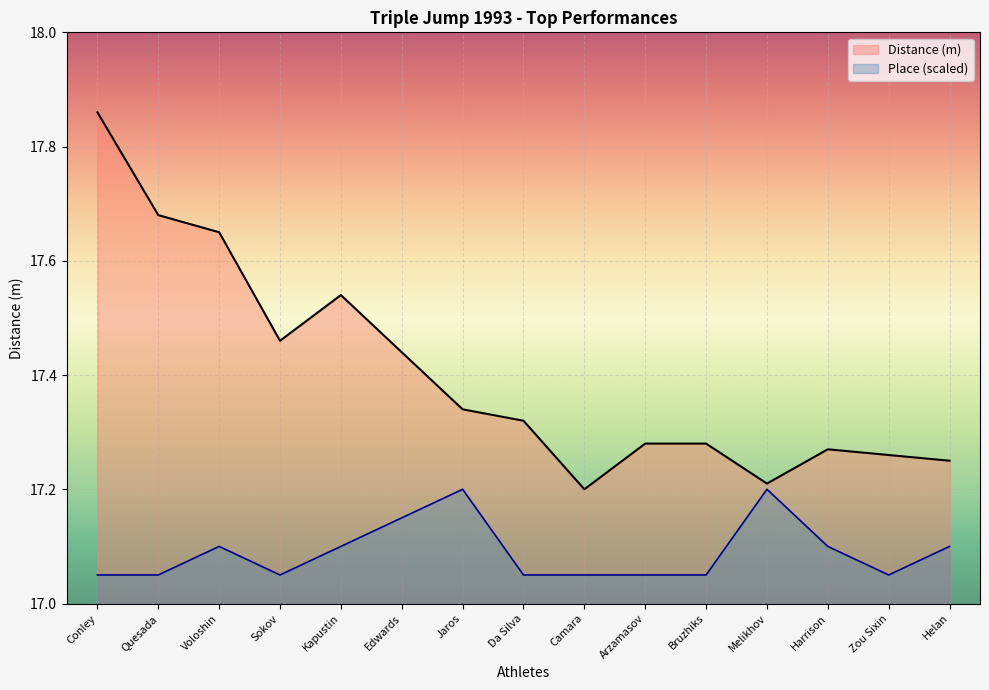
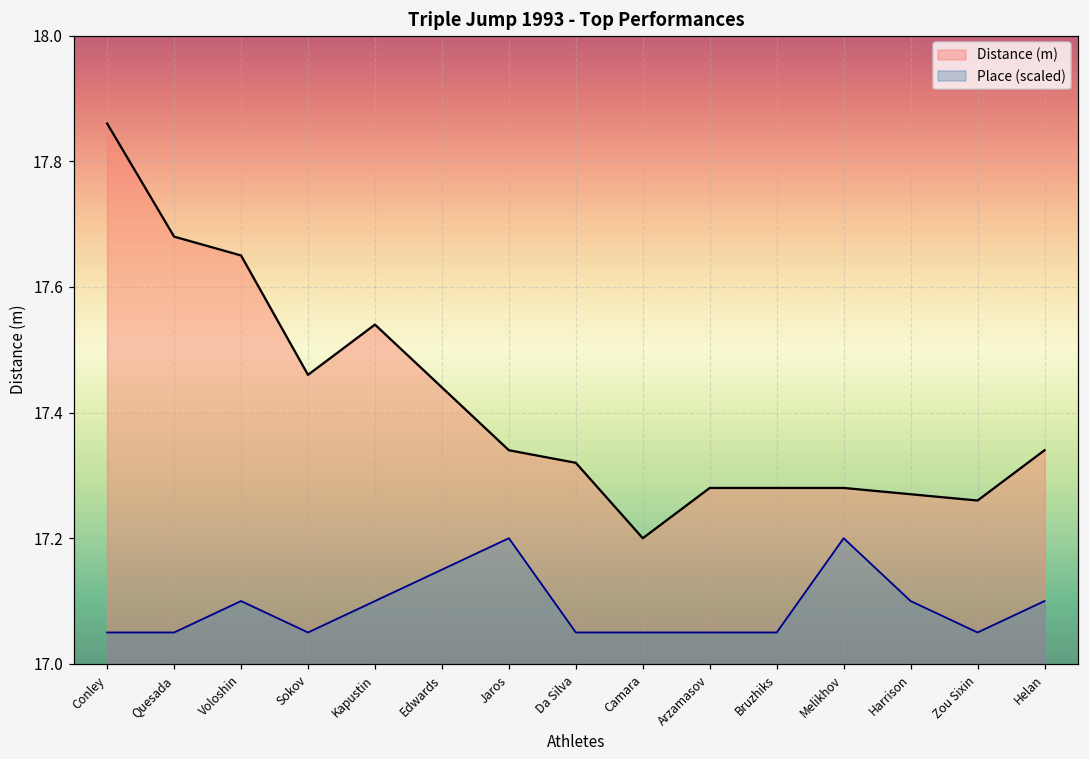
Distance (m), Melikhov: 17.21 -> 17.28
Distance (m), Helan: 17.25 -> 17.34
